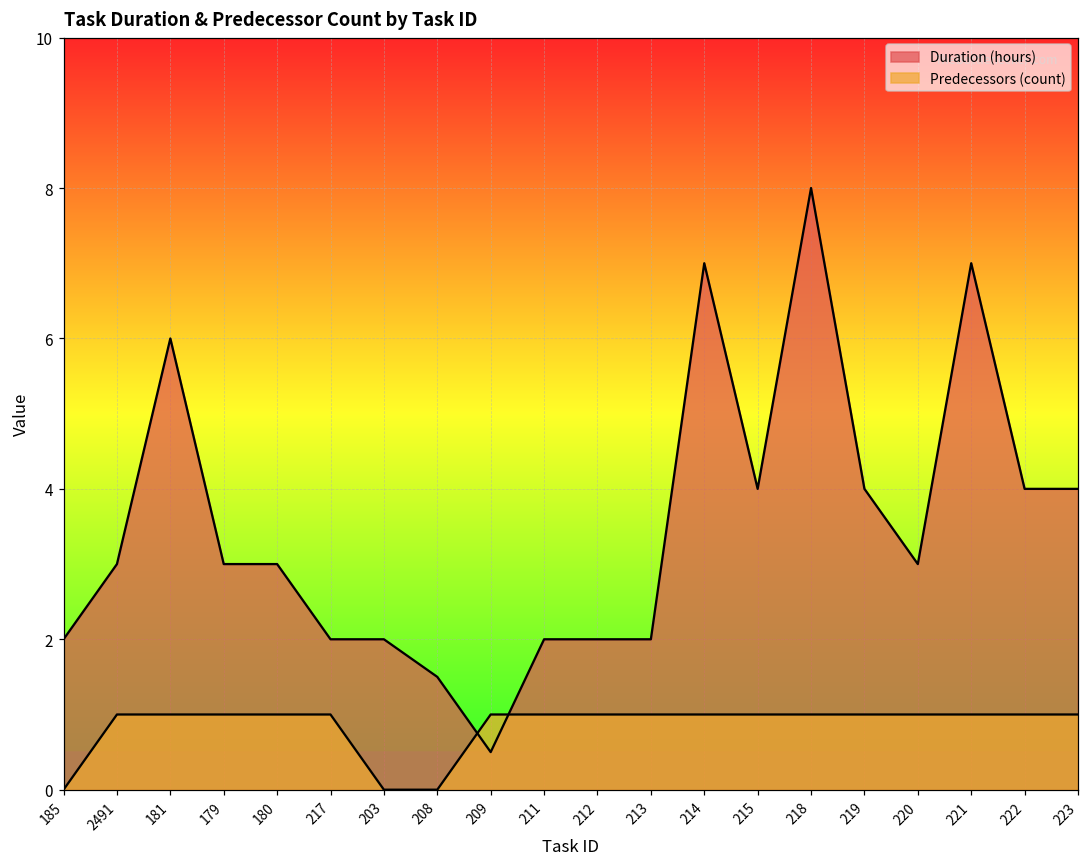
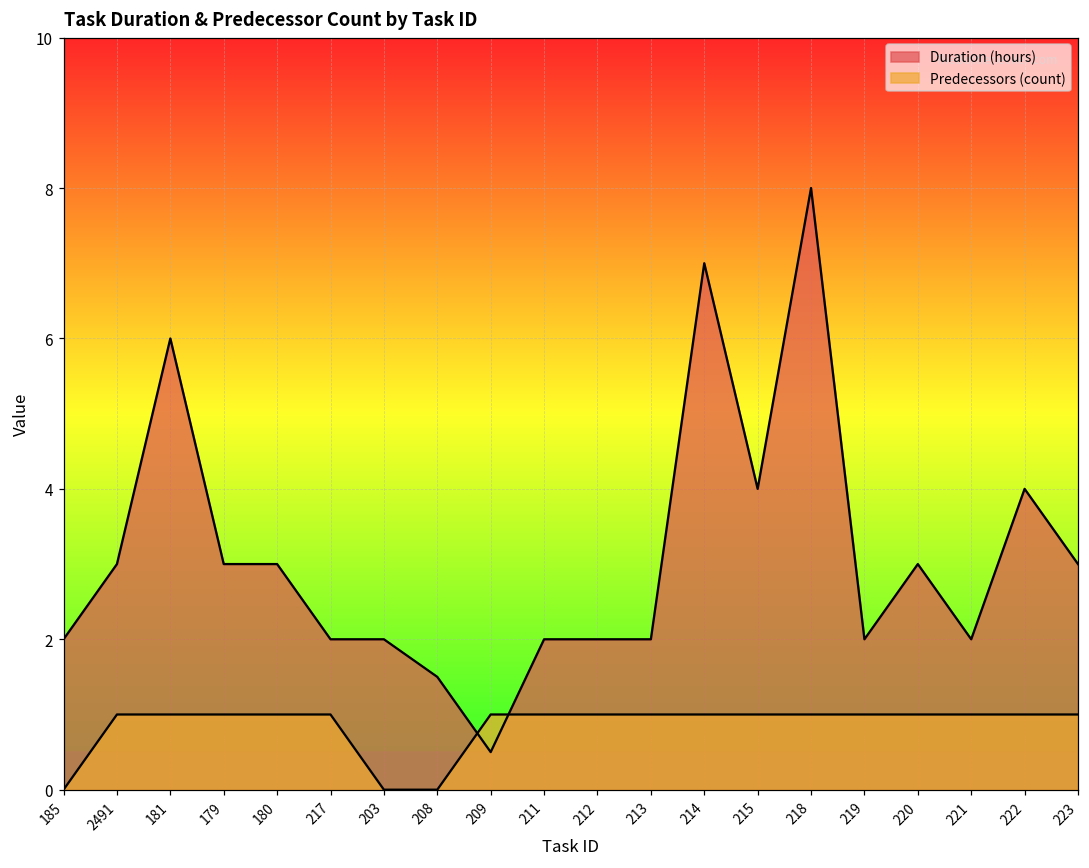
Duration (hours), 219: 4 -> 2
Duration (hours), 221: 7 -> 2
Duration (hours), 223: 4 -> 3
